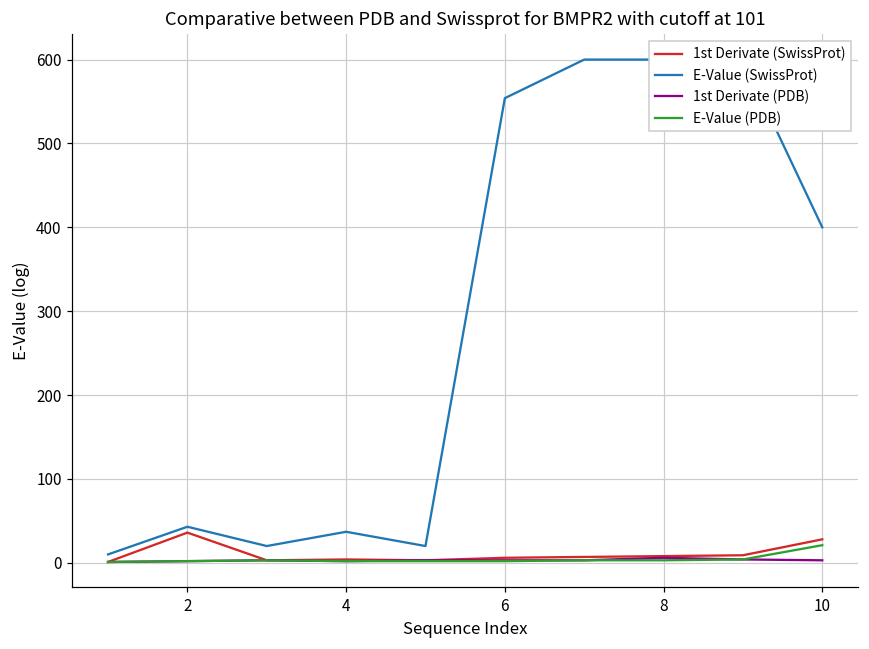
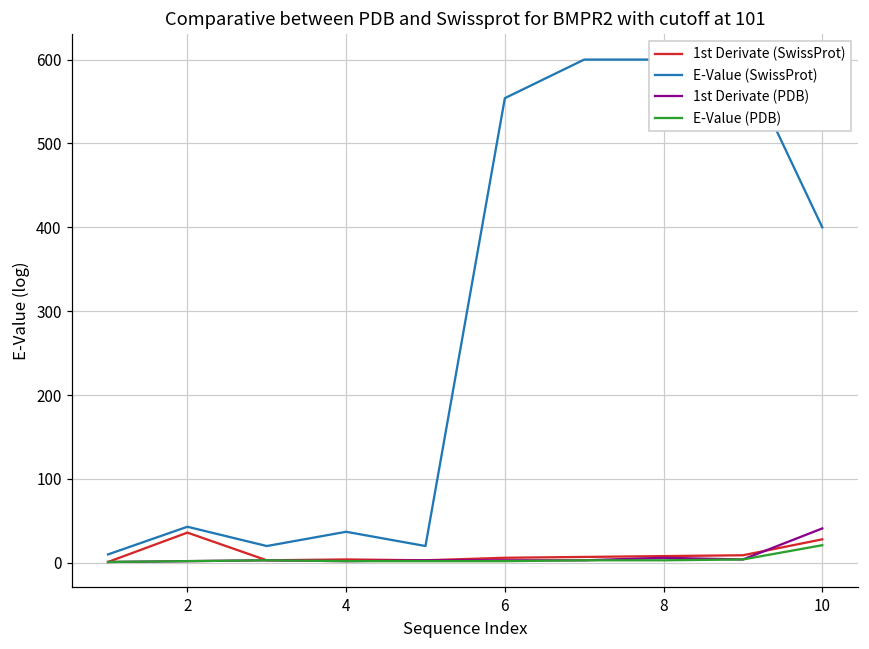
1st Derivate (PDB), 10: 0 -> 40
